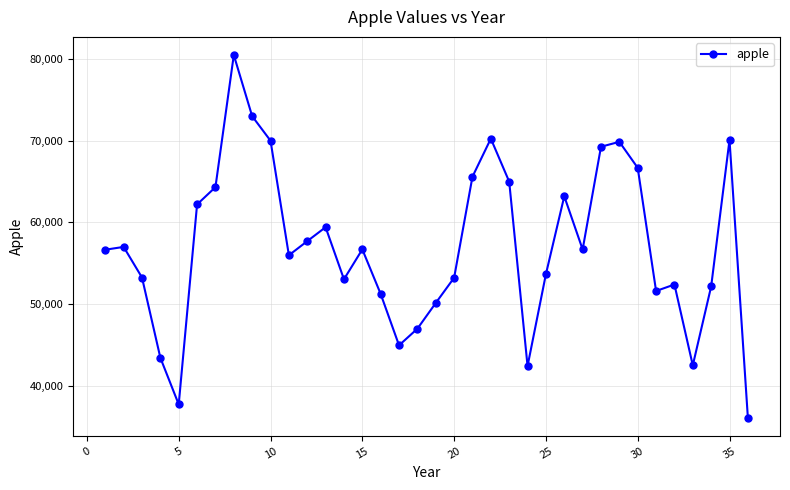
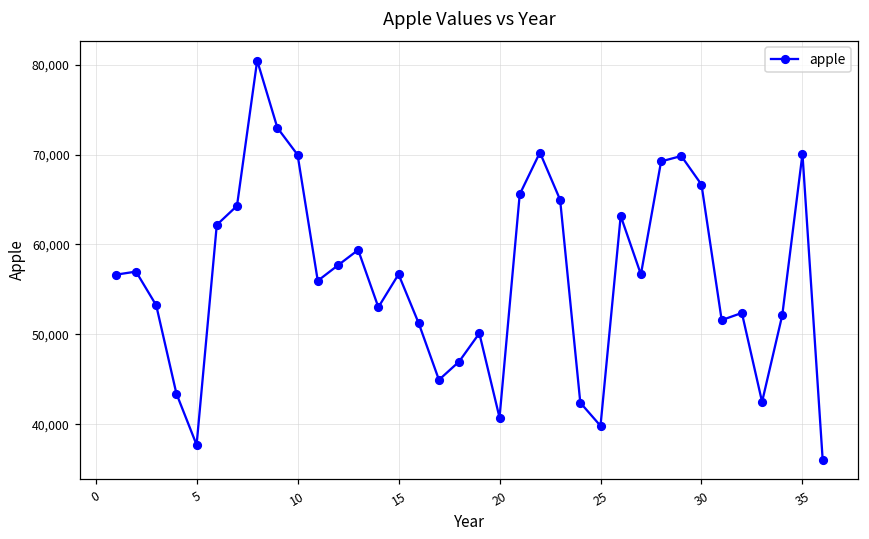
20: 53,000 -> 41,000
25: 54,000 -> 40,000
